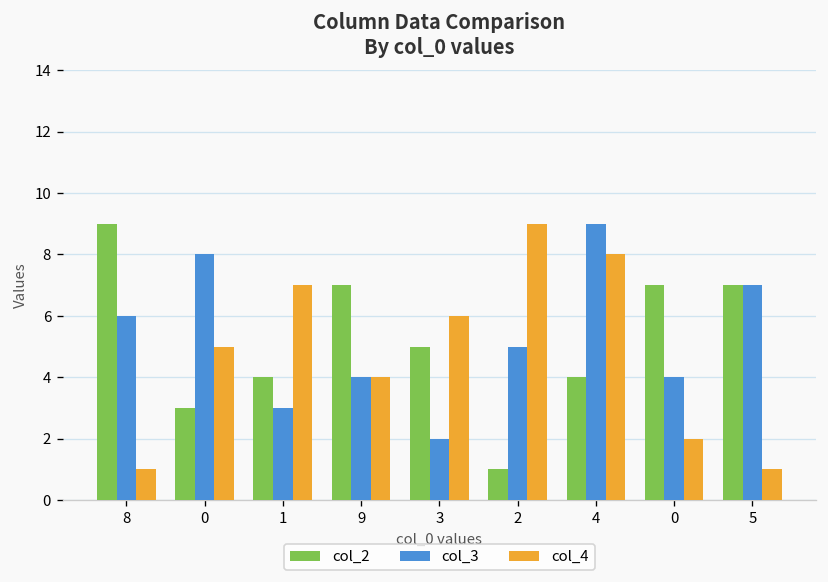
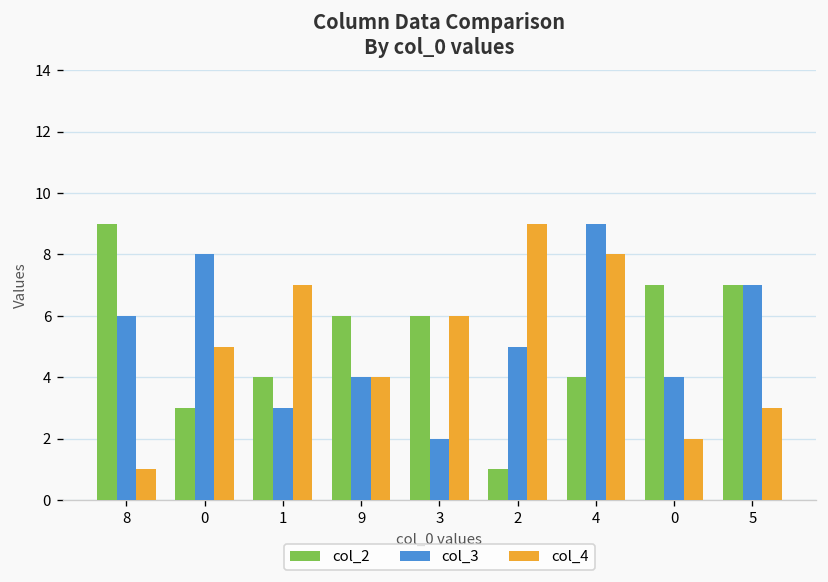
col_2, 9: 7 -> 6
col_2, 3: 5 -> 6
col_4, 5: 1 -> 3
